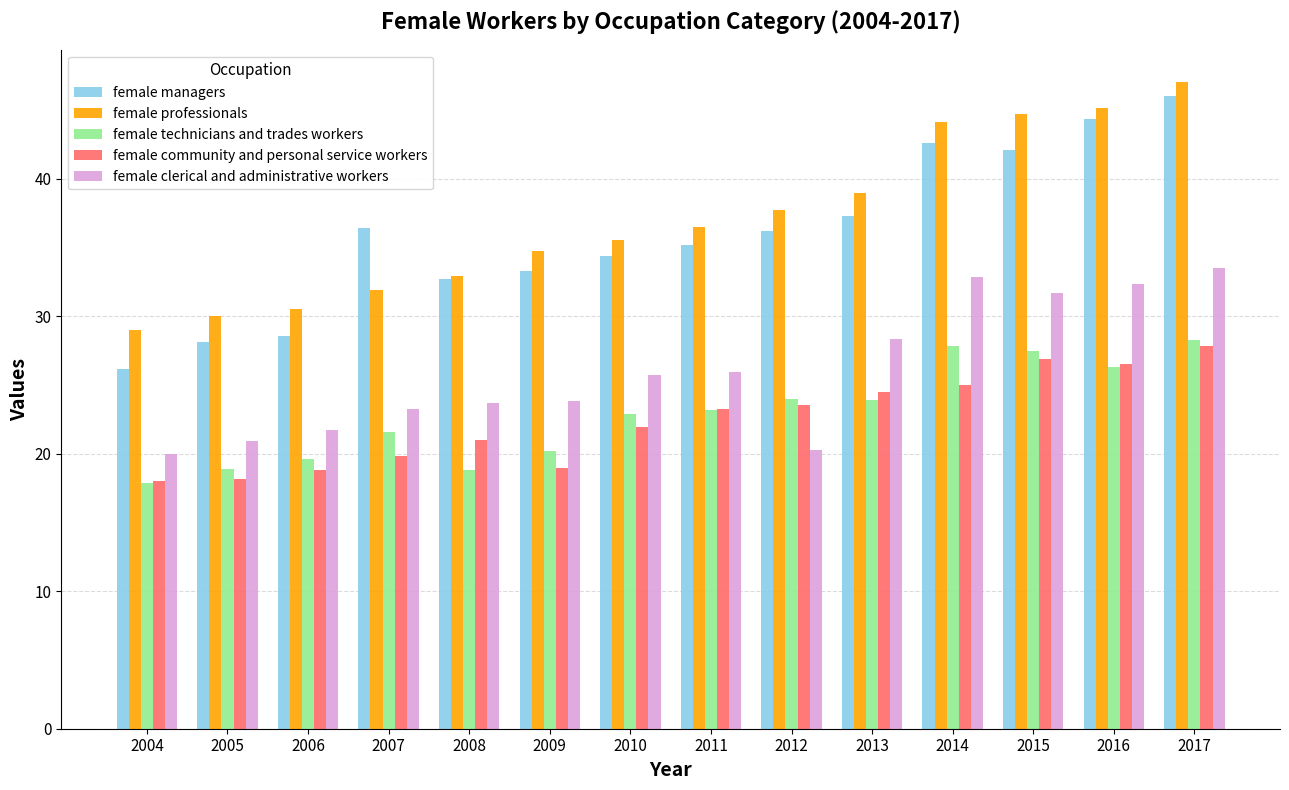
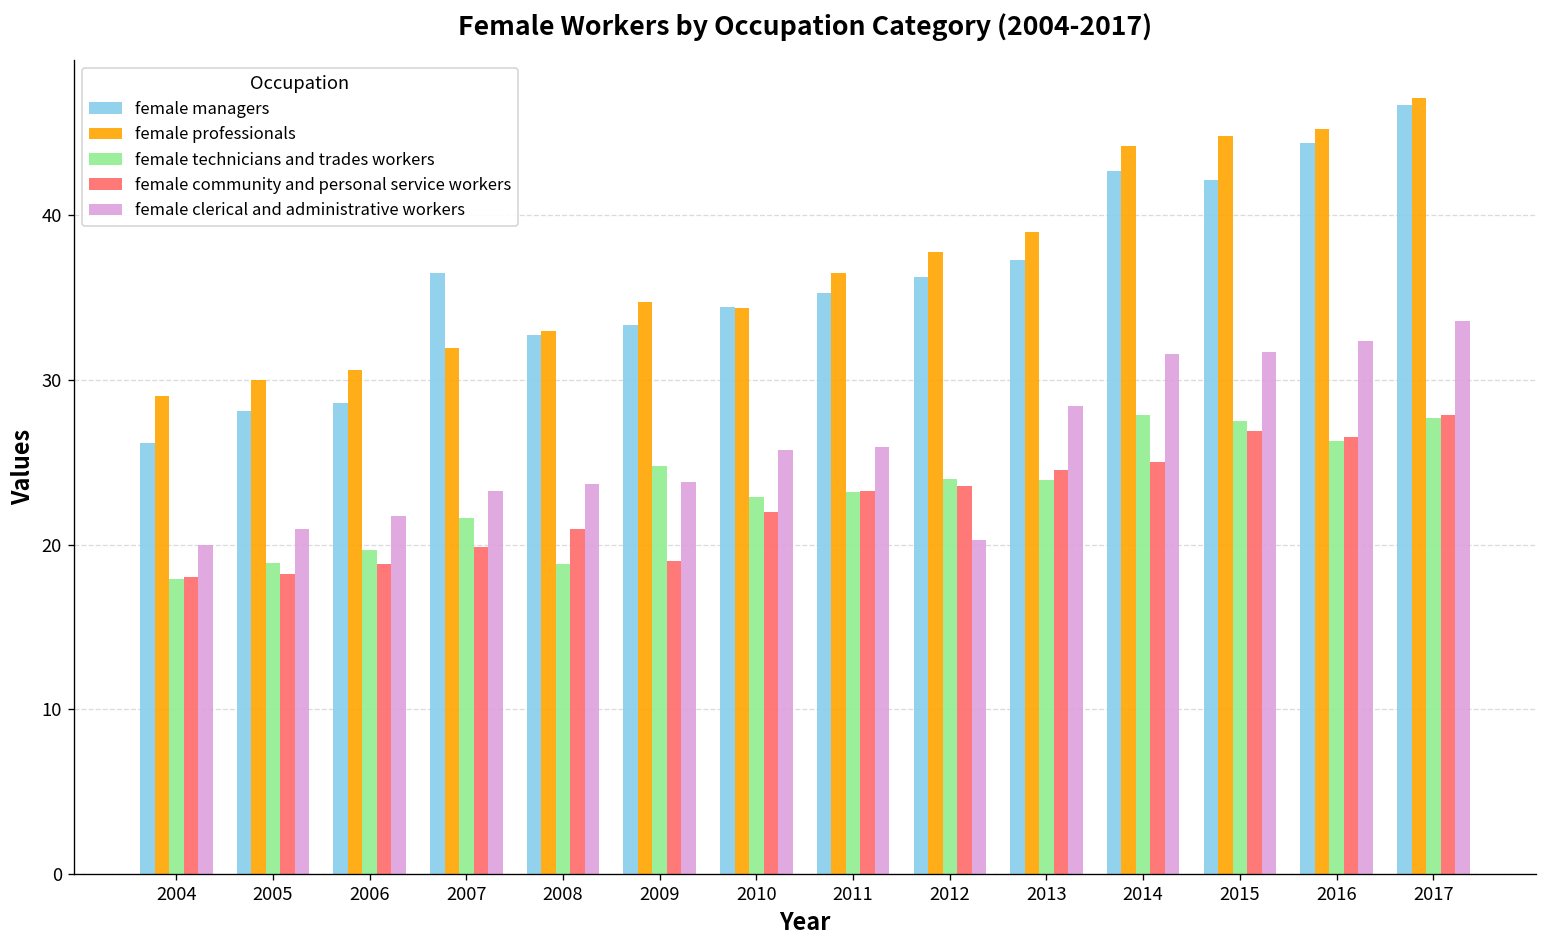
female technicians and trades workers, 2009: 20.2 -> 24.8
female professionals, 2010: 35.5 -> 34.3
female clerical and administrative workers, 2014: 32.9 -> 31.5
female managers, 2017: 46.0 -> 46.7
female technicians and trades workers, 2017: 28.3 -> 27.7
